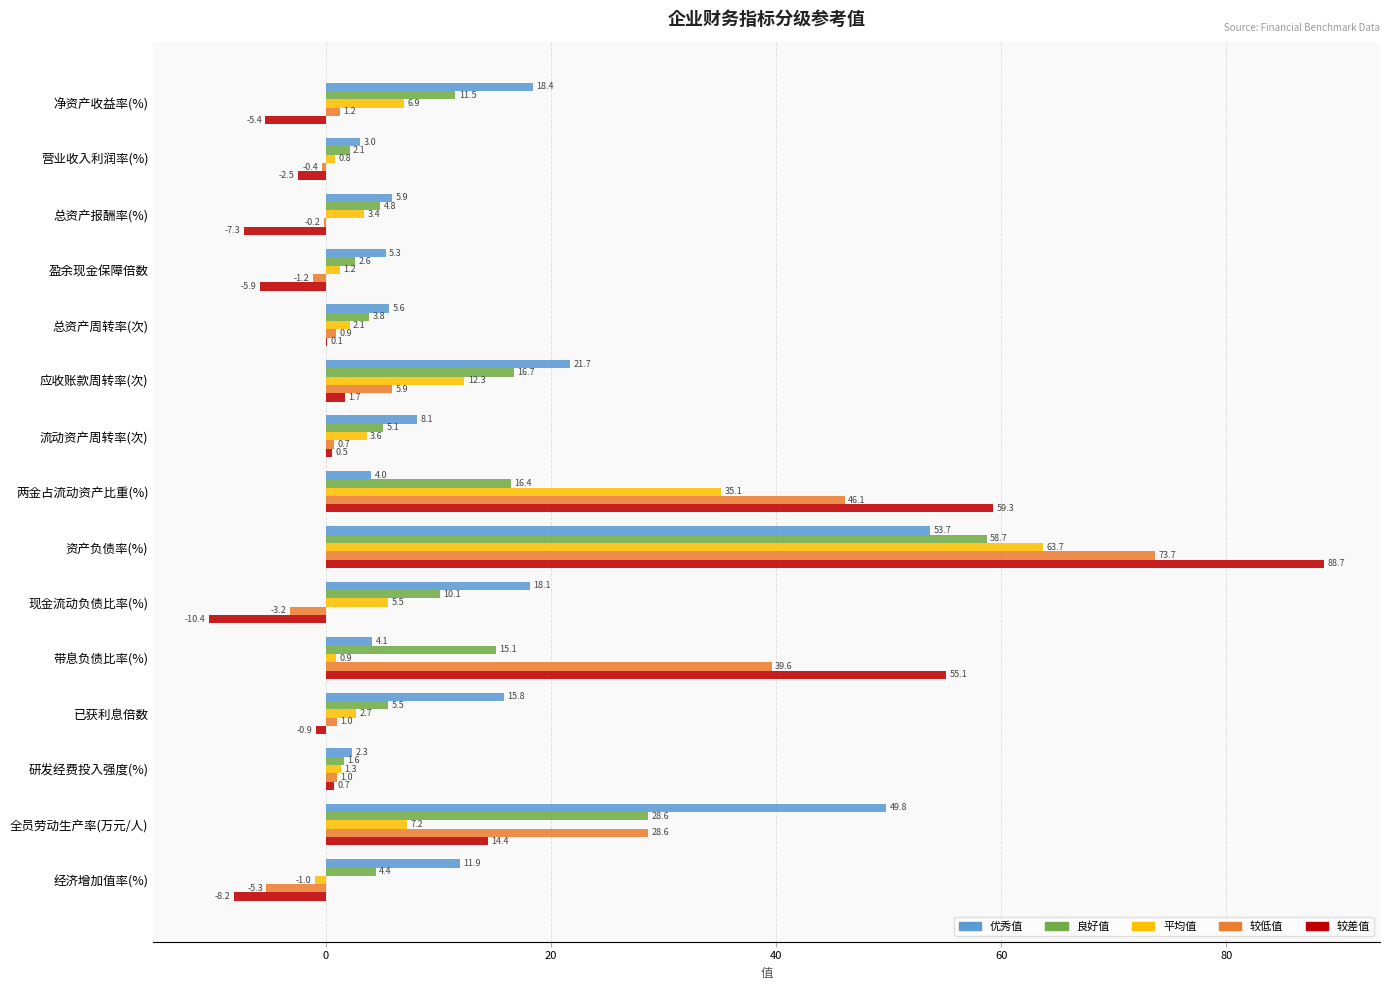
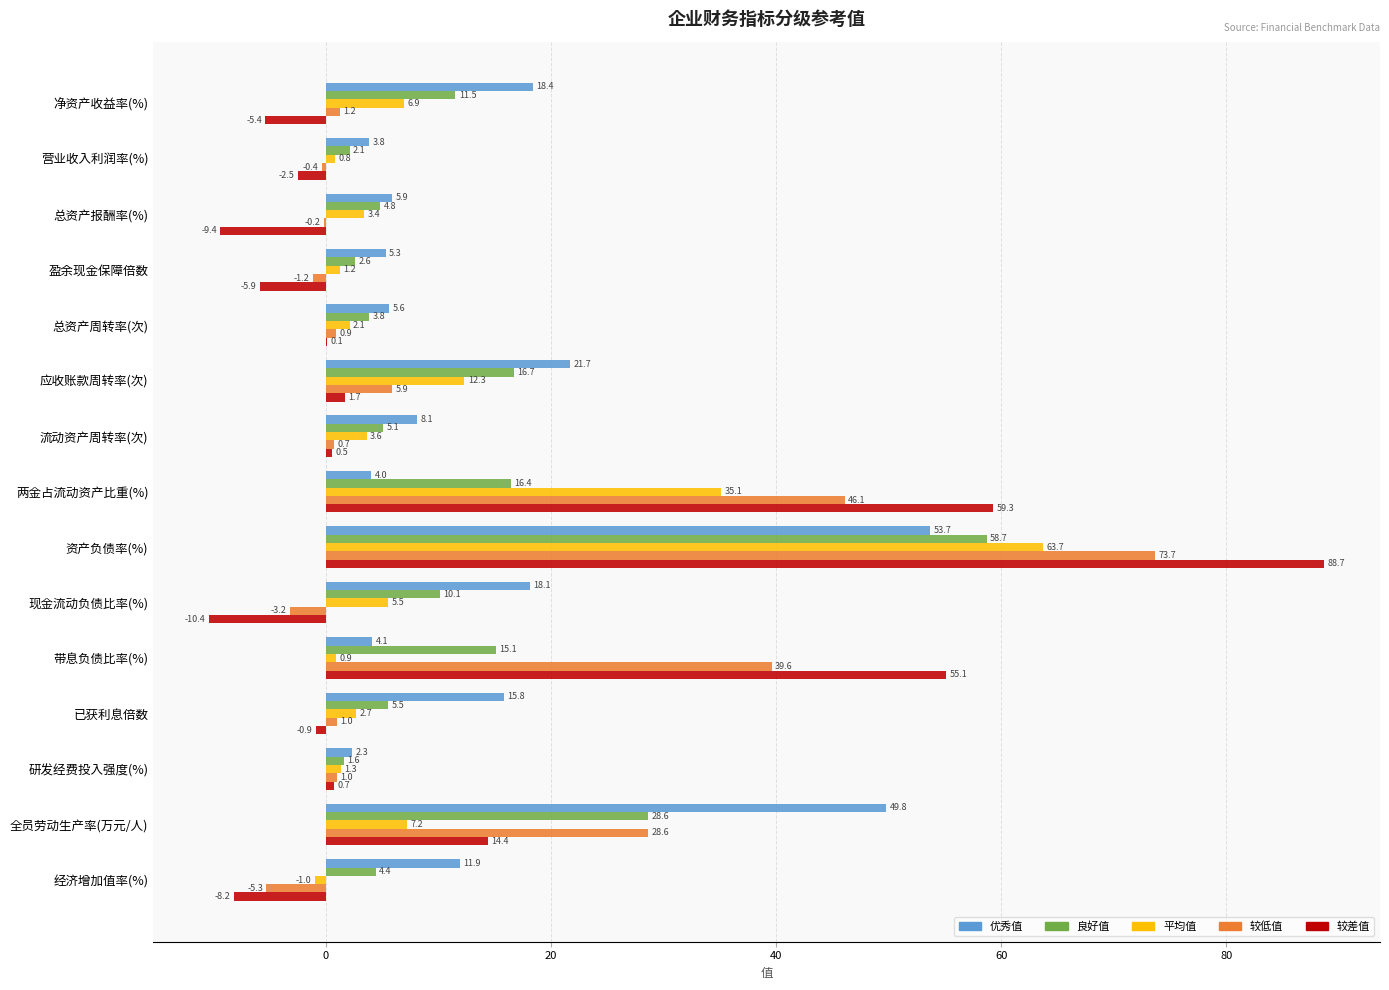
优秀值, 营业收入利润率(%): 3.0 -> 3.8
较差值, 总资产报酬率(%): -7.3 -> -9.4
